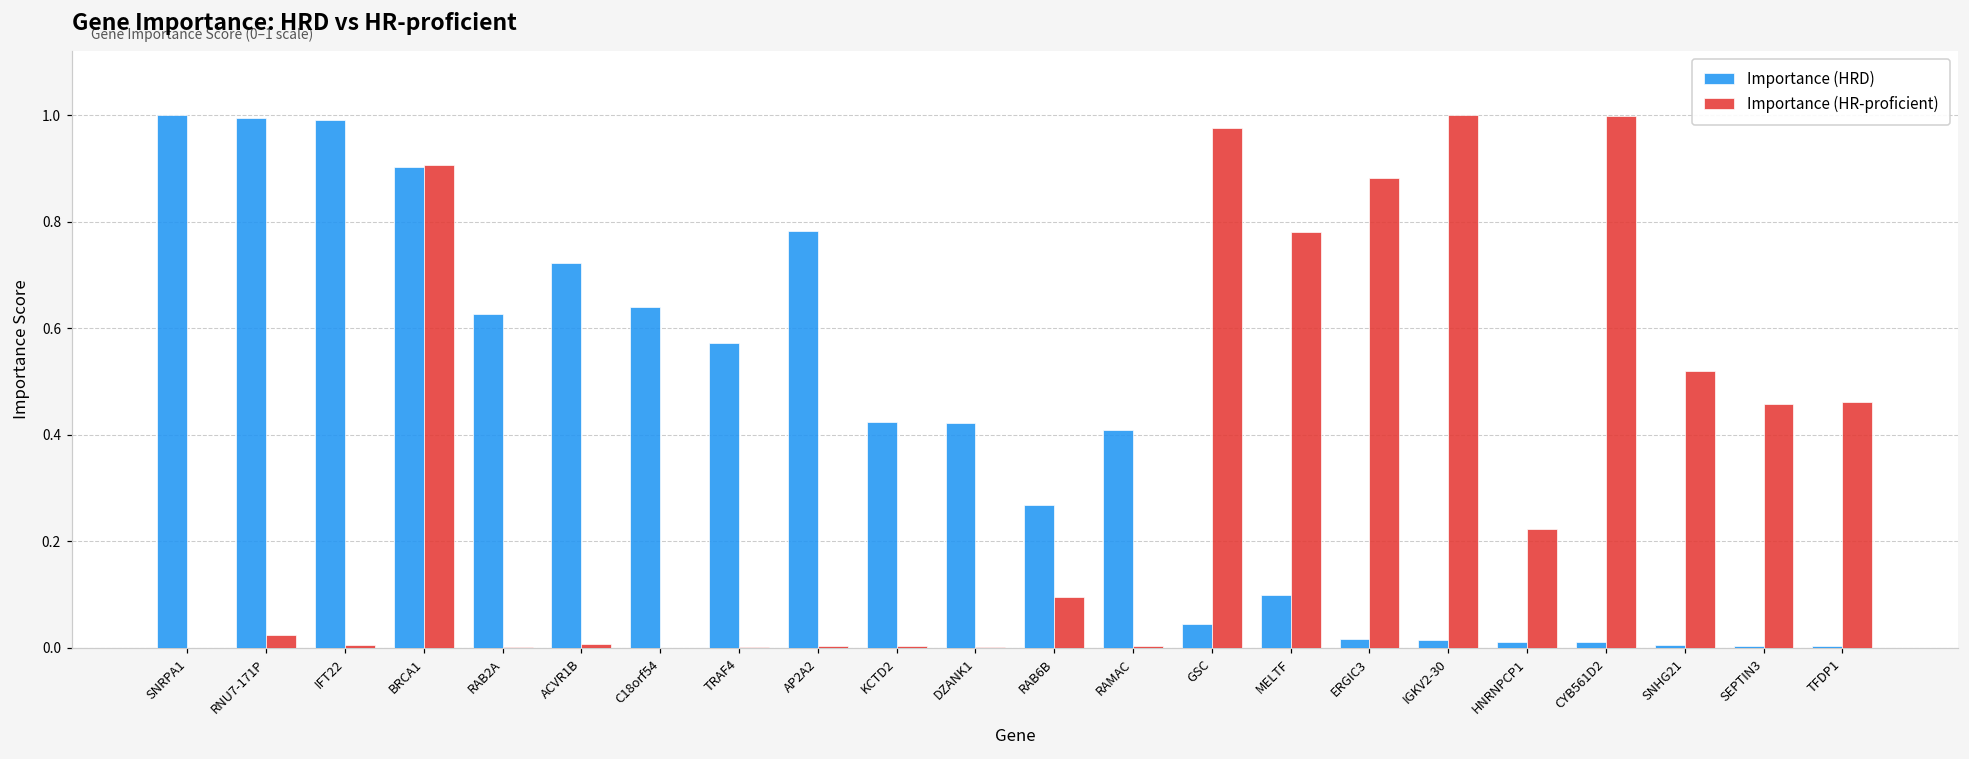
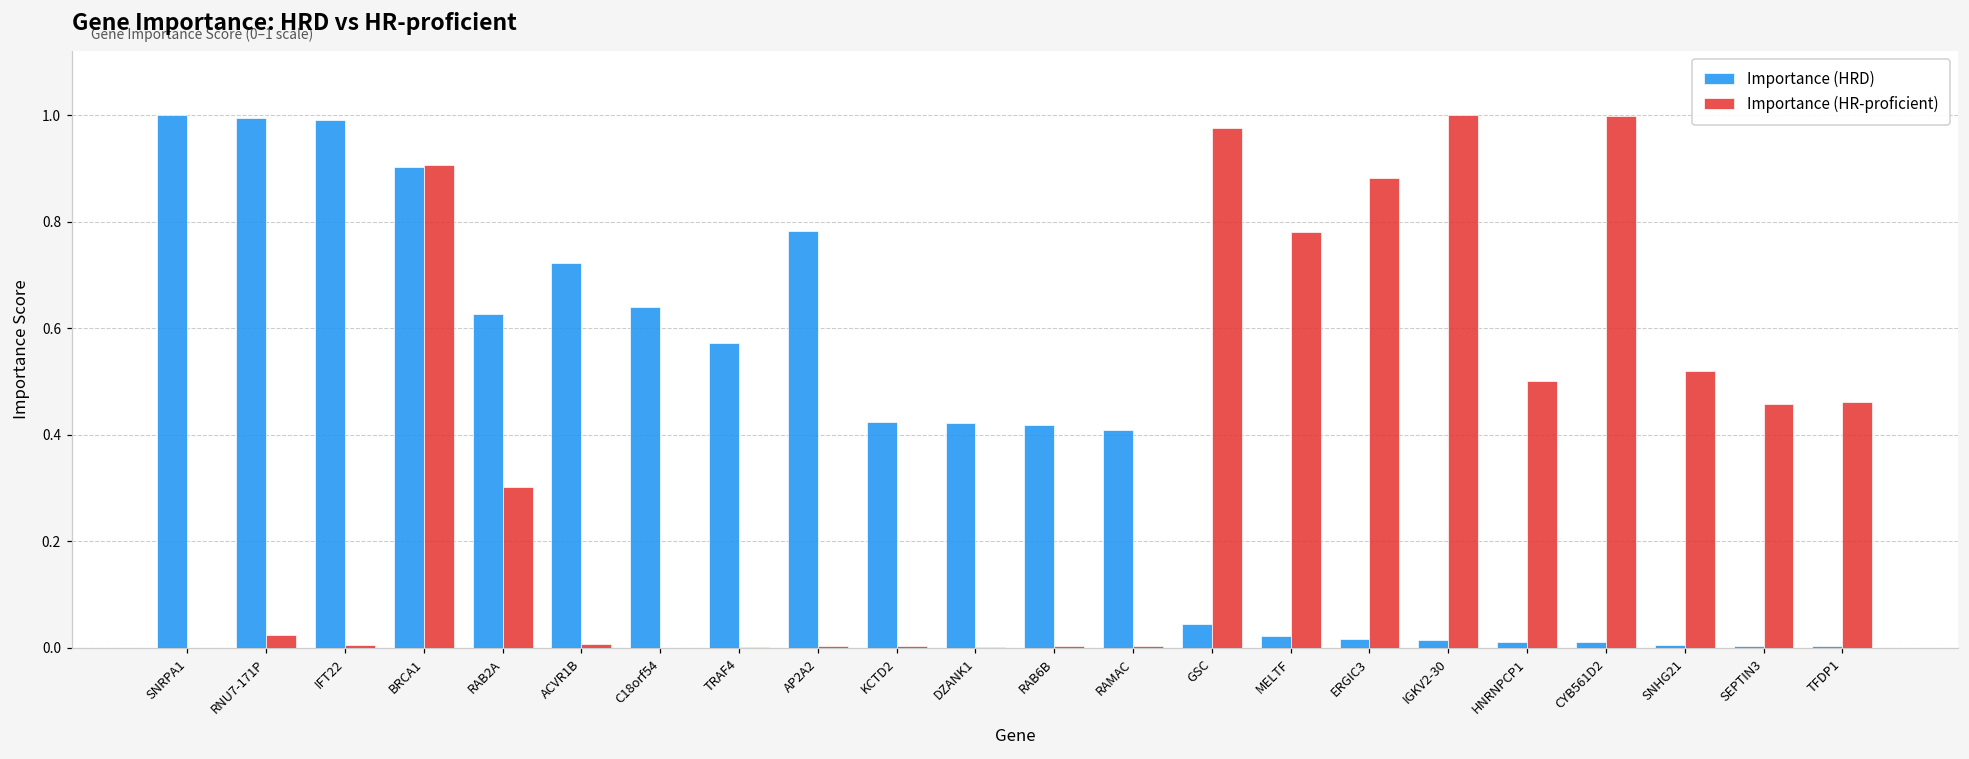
Importance (HR-proficient), RAB2A: 0.00 -> 0.30
Importance (HRD), RAB6B: 0.27 -> 0.42
Importance (HR-proficient), RAB6B: 0.09 -> 0.00
Importance (HRD), MELTF: 0.10 -> 0.02
Importance (HR-proficient), HNRNPCP1: 0.22 -> 0.50
